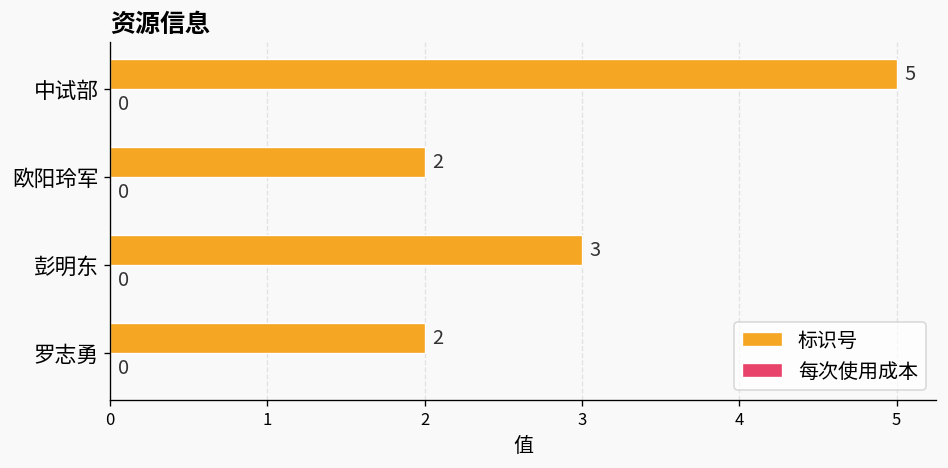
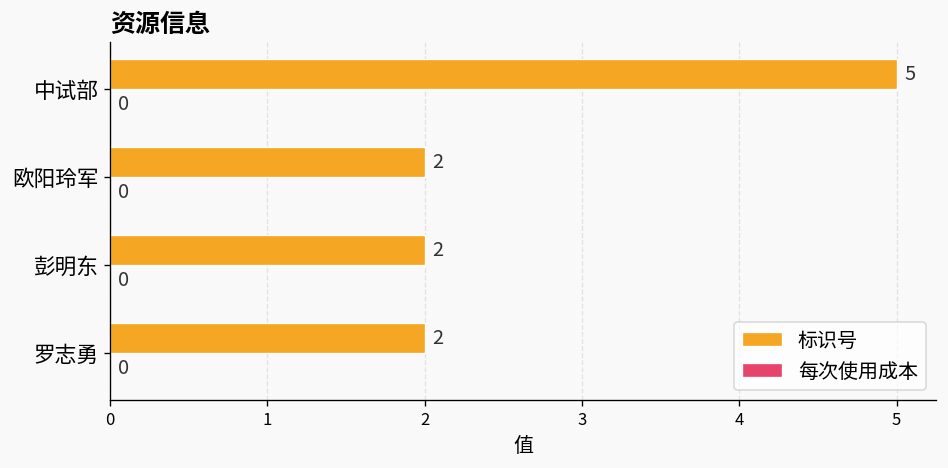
标识号, 彭明东: 3 -> 2
